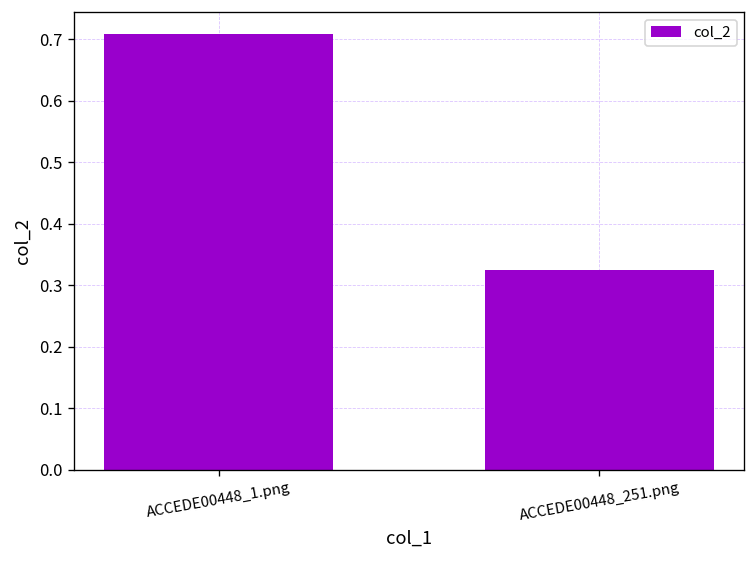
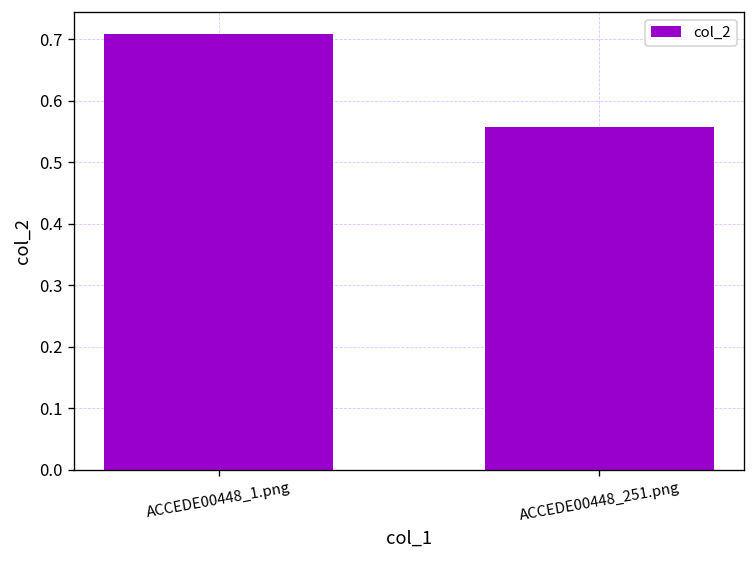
ACCEDE00448_251.png: 0.32 -> 0.56
